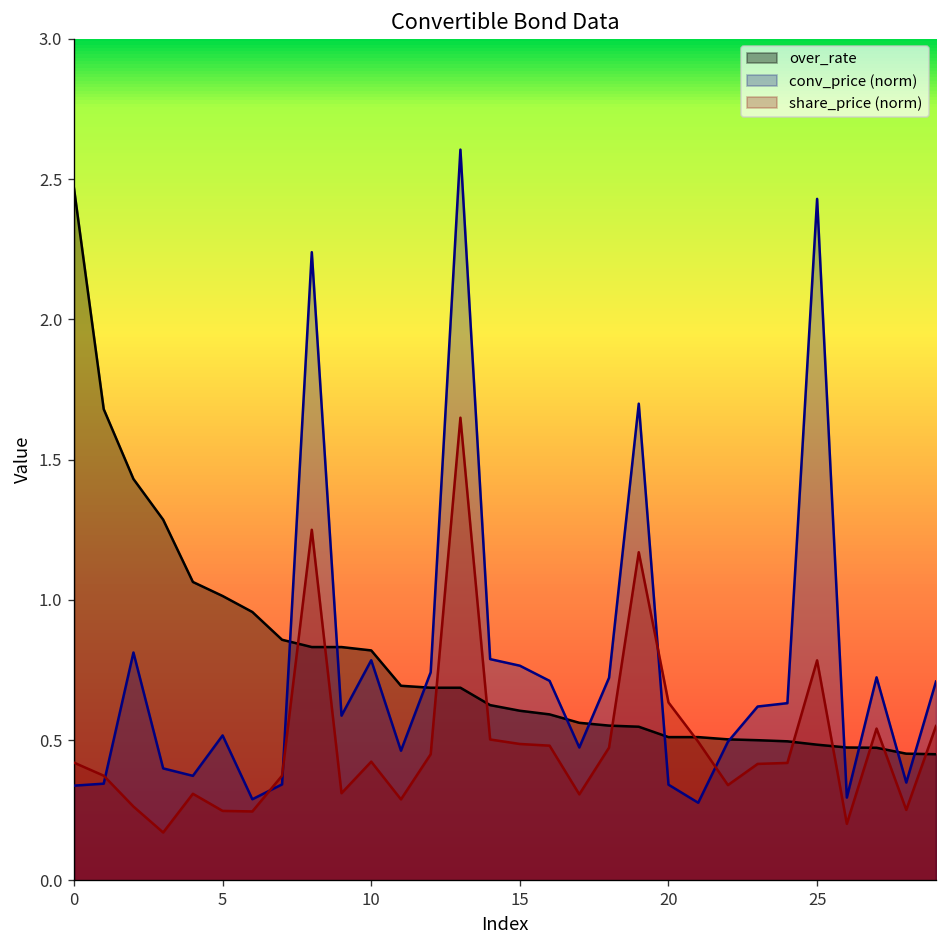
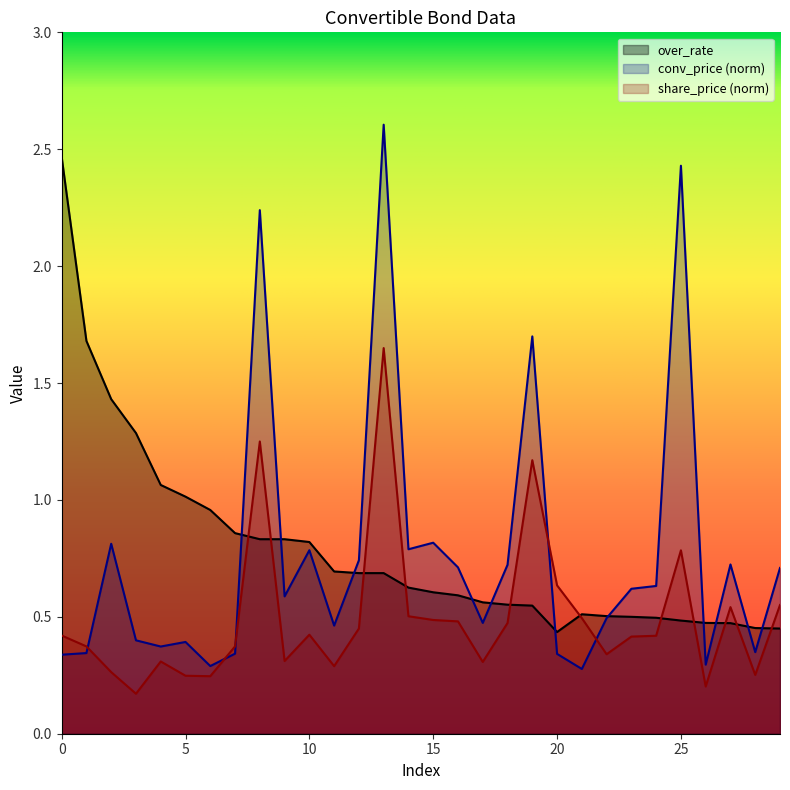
conv_price (norm), 5: 0.52 -> 0.39
conv_price (norm), 15: 0.77 -> 0.82
over_rate, 20: 0.51 -> 0.44
